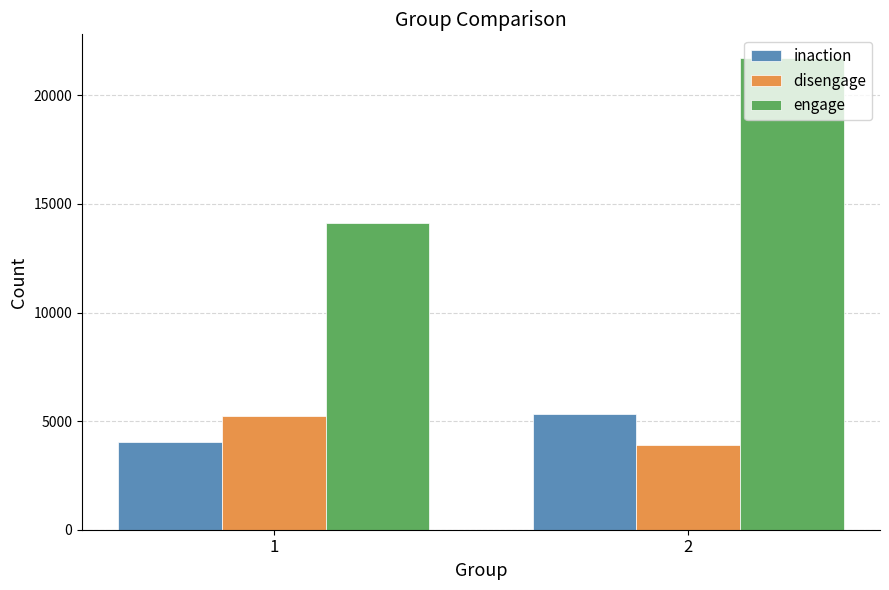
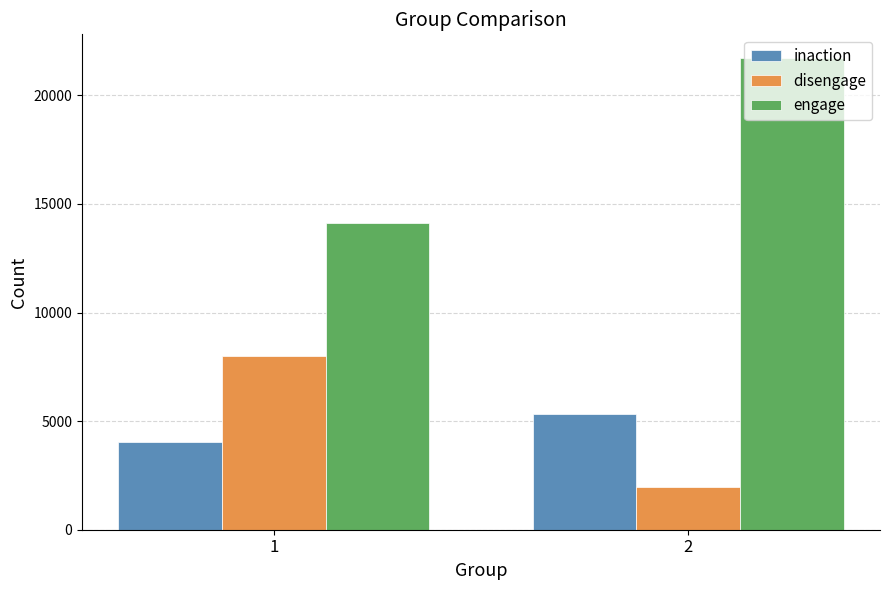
disengage, 1: 5300 -> 8000
disengage, 2: 3900 -> 2000
